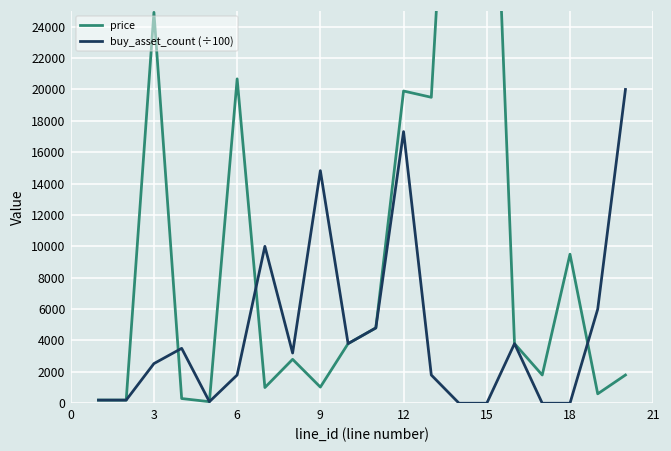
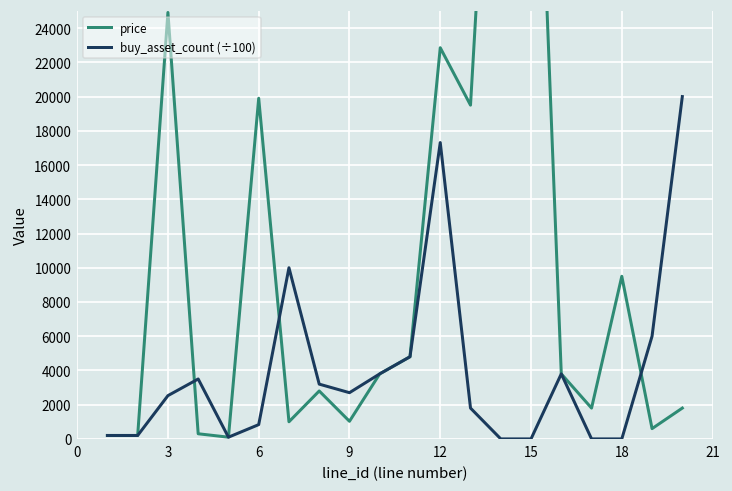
price, 6: 20700 -> 19900
buy_asset_count (÷100), 6: 1800 -> 800
buy_asset_count (÷100), 9: 14800 -> 2700
price, 12: 19900 -> 22900
